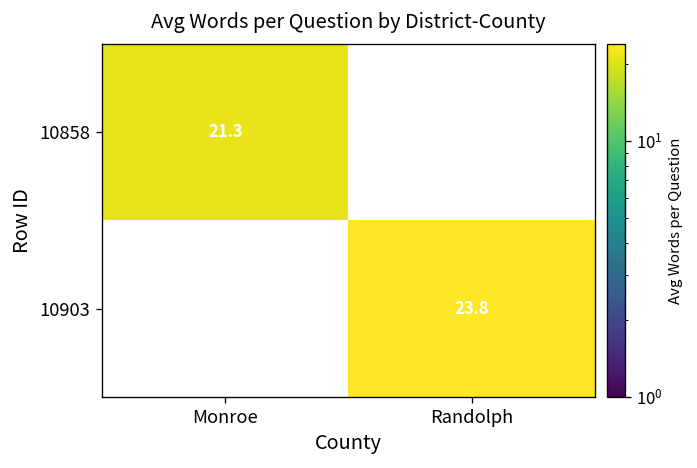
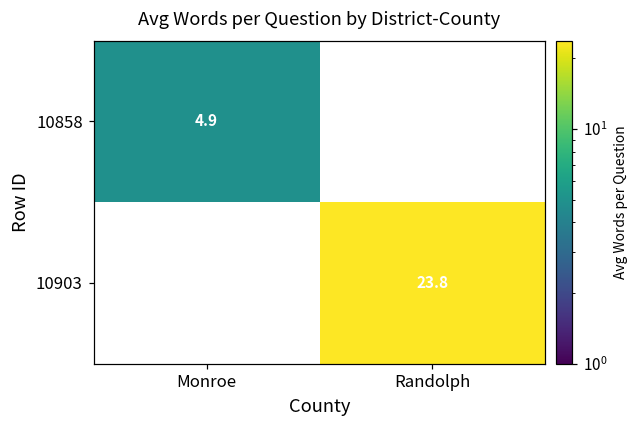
10858, Monroe: 21.3 -> 4.9
